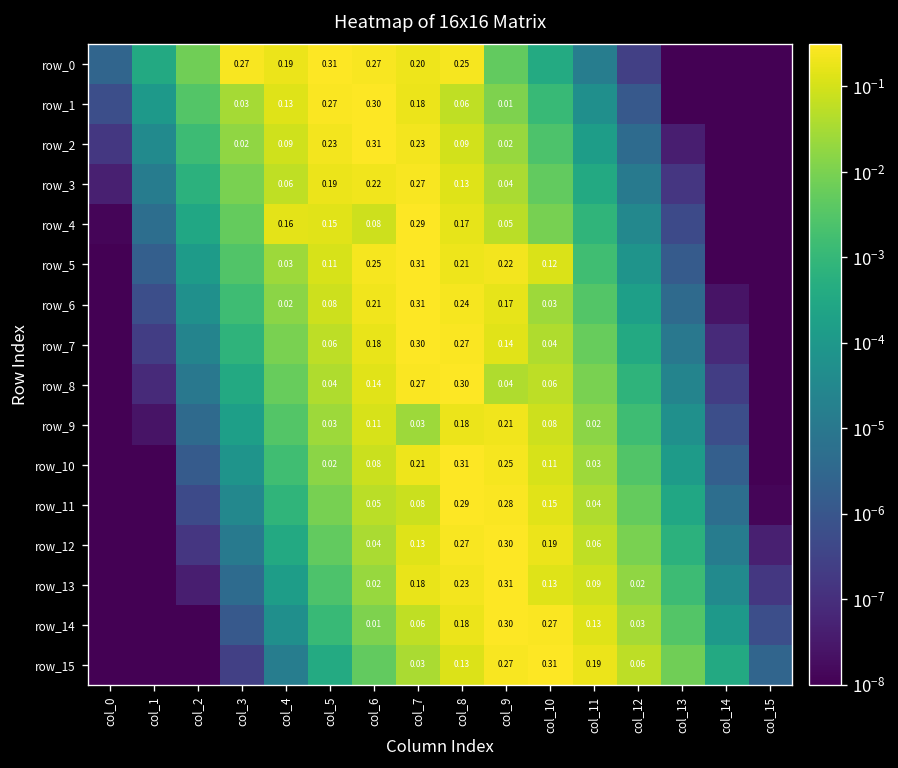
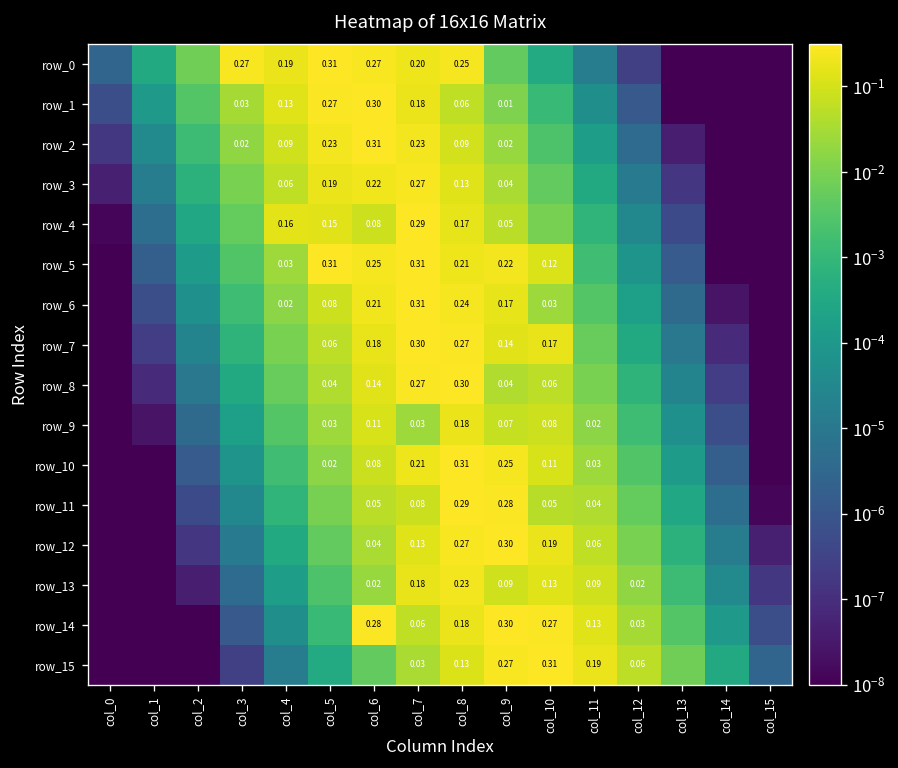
row_5, col_5: 0.11 -> 0.31
row_7, col_10: 0.04 -> 0.17
row_9, col_9: 0.21 -> 0.07
row_11, col_10: 0.15 -> 0.05
row_13, col_9: 0.31 -> 0.09
row_14, col_6: 0.01 -> 0.28
